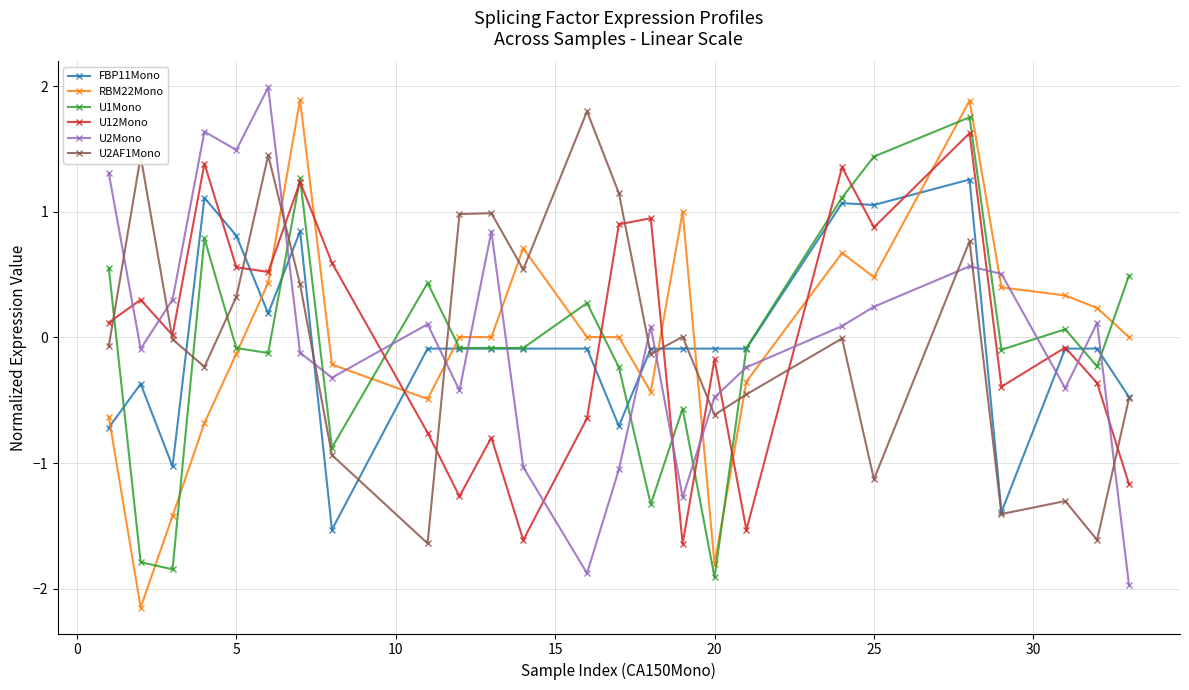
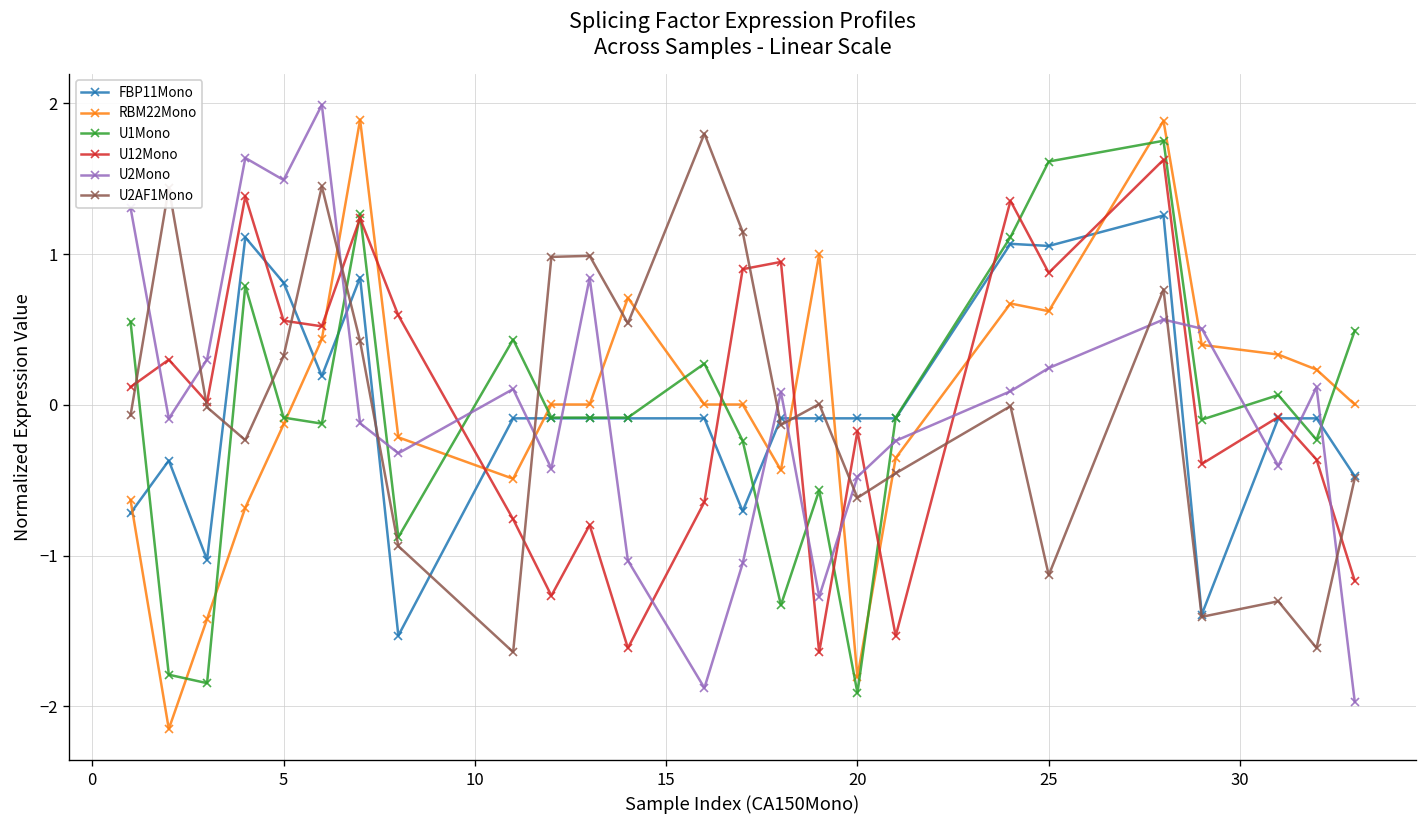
RBM22Mono, 25: 0.48 -> 0.62
U1Mono, 25: 1.44 -> 1.61
